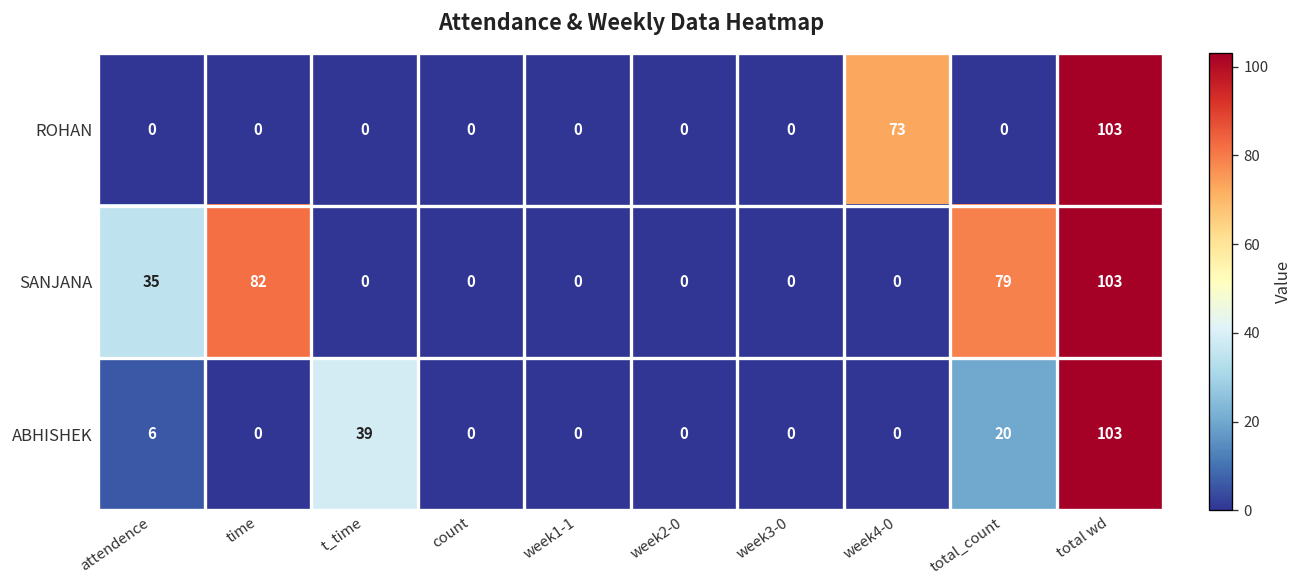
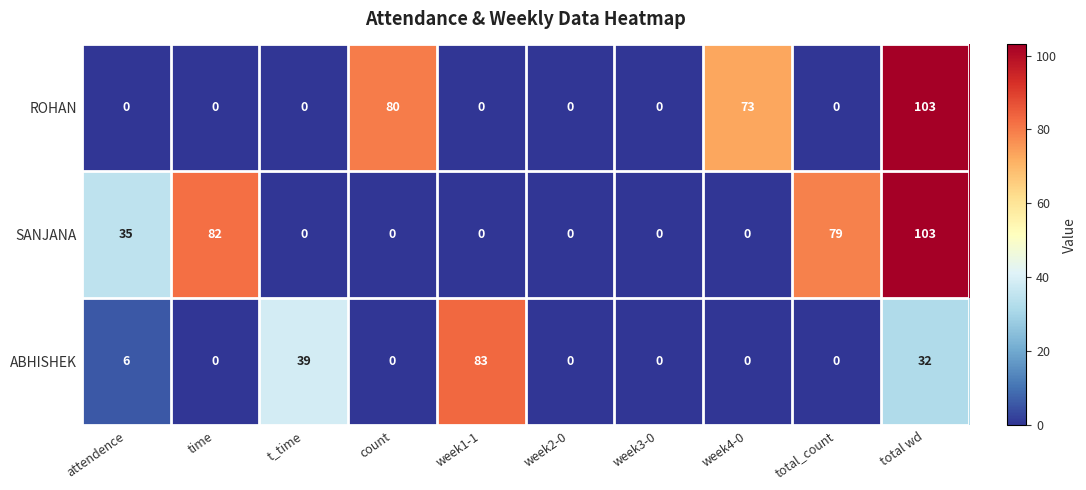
ROHAN, count: 0 -> 80
ABHISHEK, week1-1: 0 -> 83
ABHISHEK, total_count: 20 -> 0
ABHISHEK, total wd: 103 -> 32
